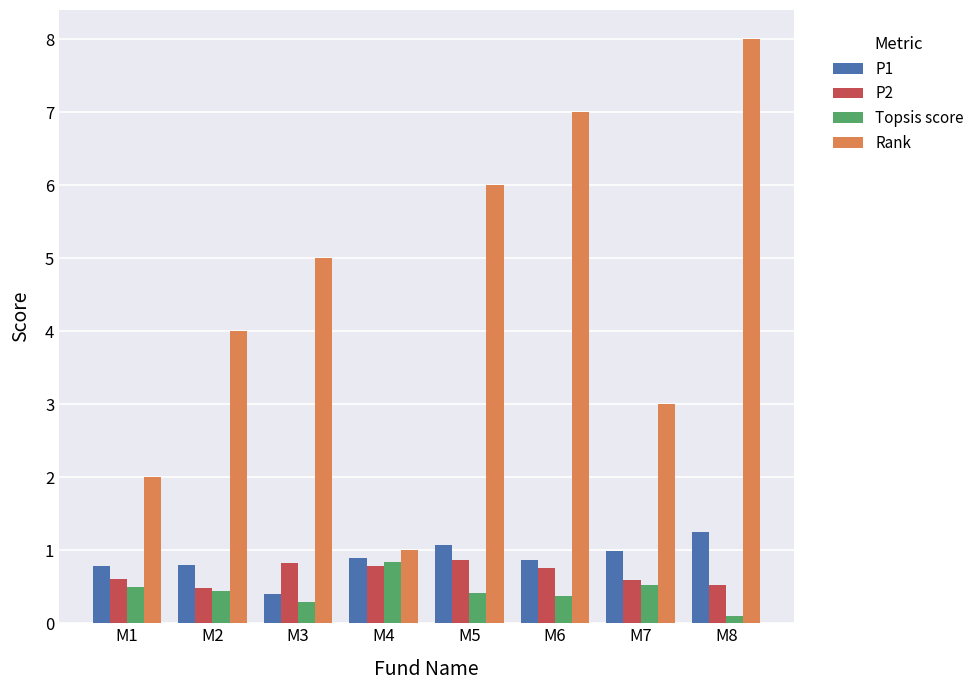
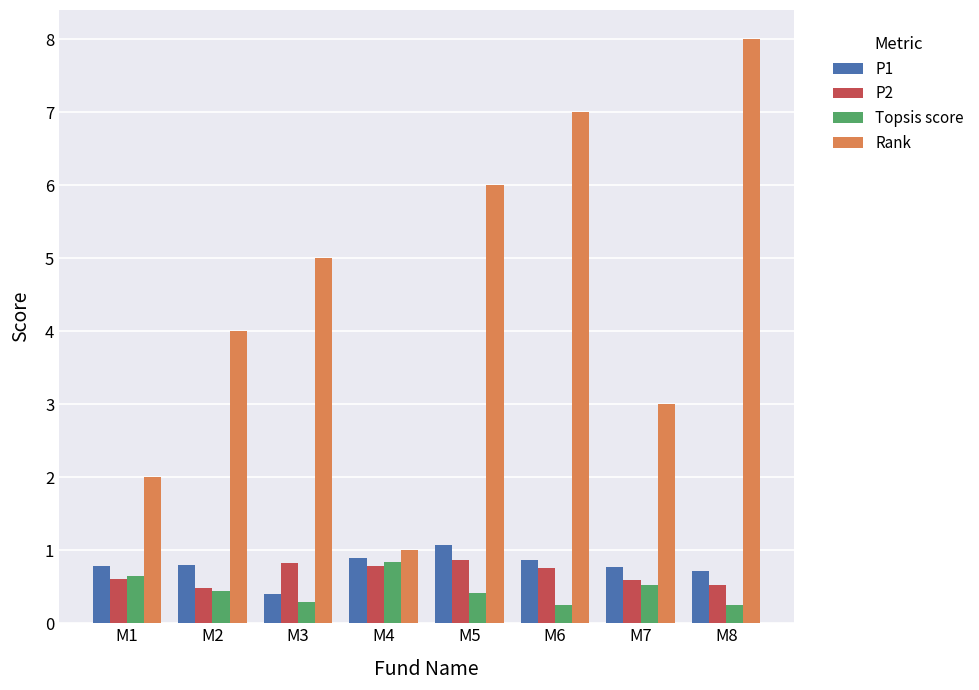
Topsis score, M1: 0.5 -> 0.7
Topsis score, M6: 0.4 -> 0.2
P1, M7: 1.0 -> 0.8
P1, M8: 1.3 -> 0.7
Topsis score, M8: 0.1 -> 0.3
